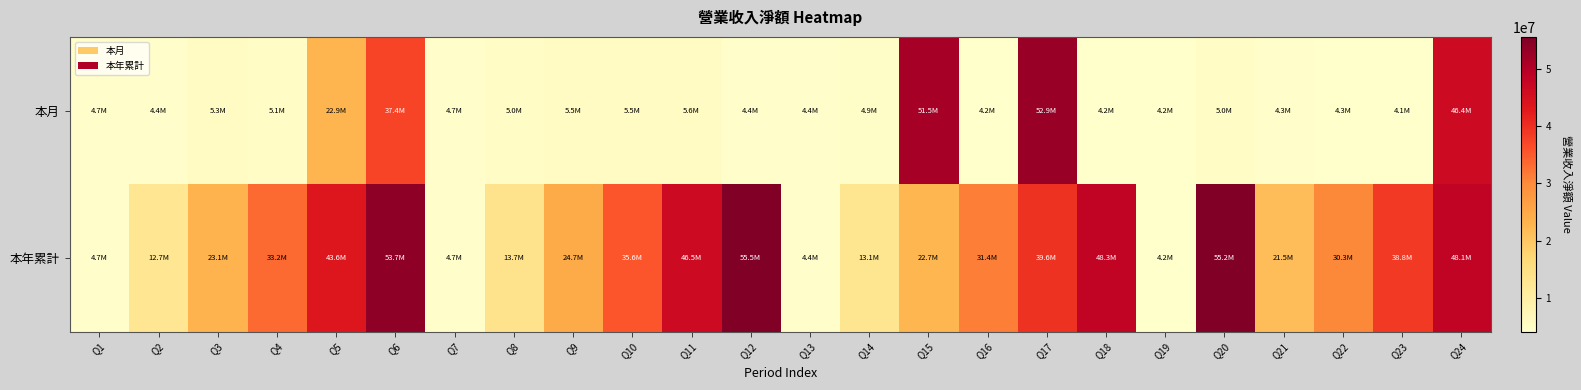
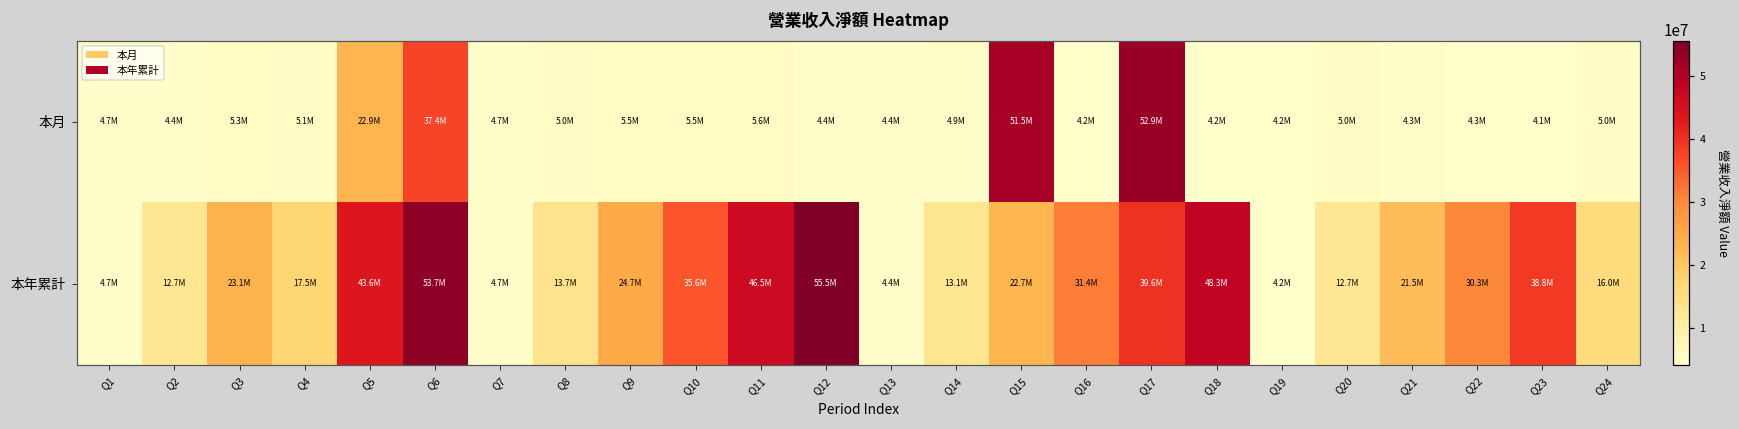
本月, Q24: 46.4M -> 5.0M
本年累計, Q4: 33.2M -> 17.5M
本年累計, Q20: 55.2M -> 12.7M
本年累計, Q24: 48.1M -> 16.0M
